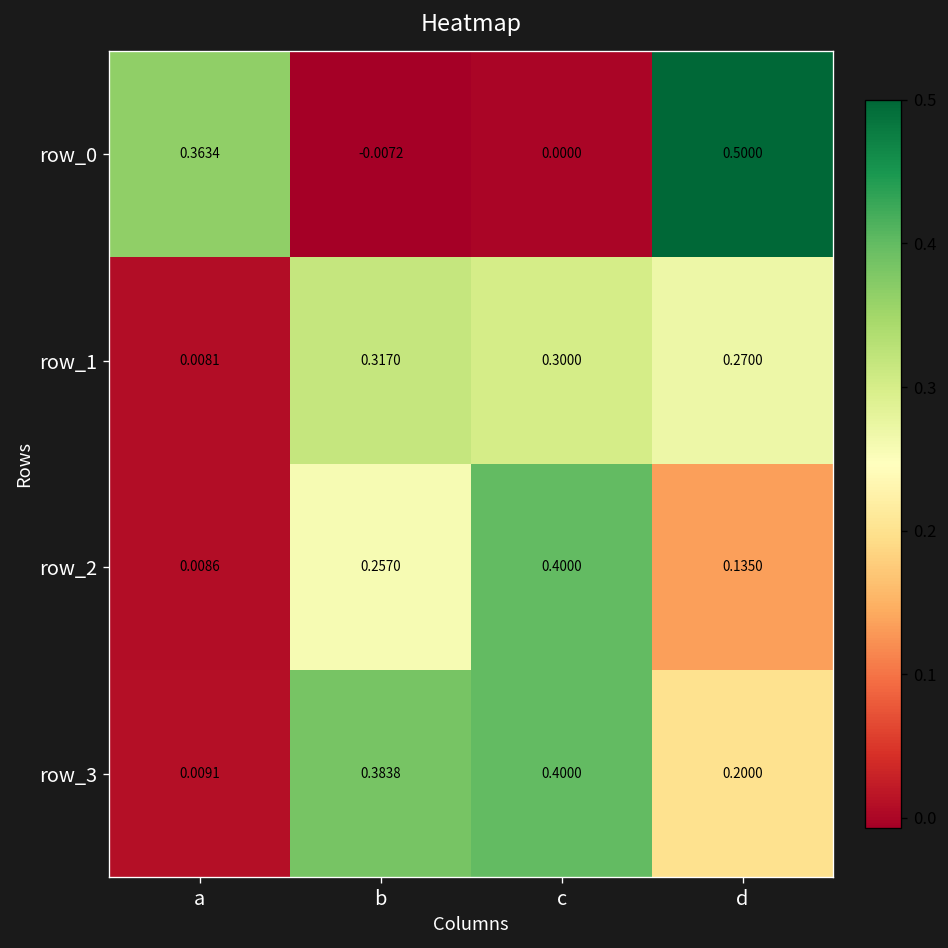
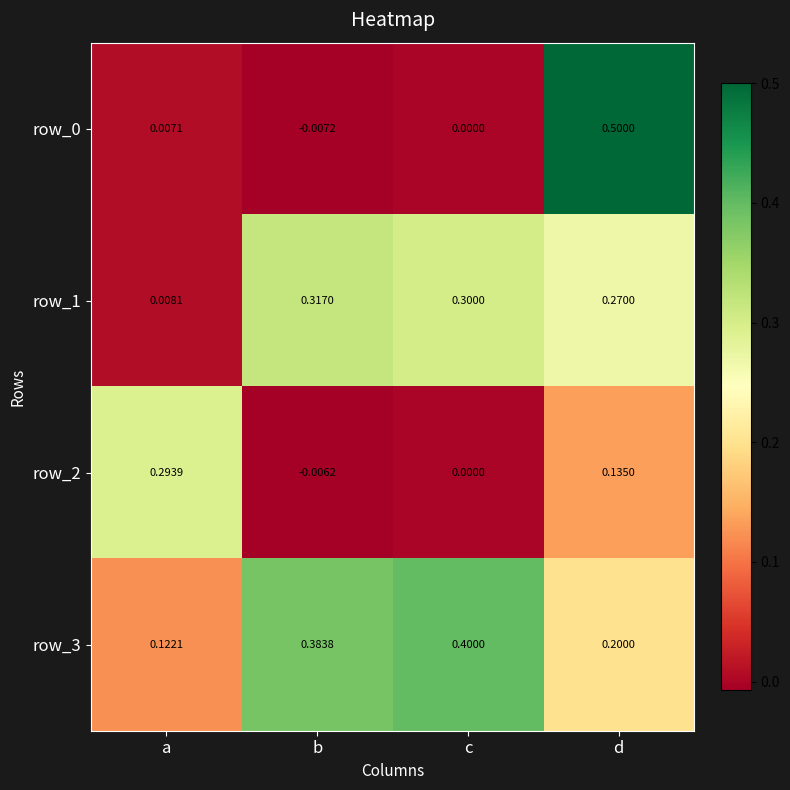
row_0, a: 0.3634 -> 0.0071
row_2, a: 0.0086 -> 0.2939
row_2, b: 0.2570 -> -0.0062
row_2, c: 0.4000 -> 0.0000
row_3, a: 0.0091 -> 0.1221
